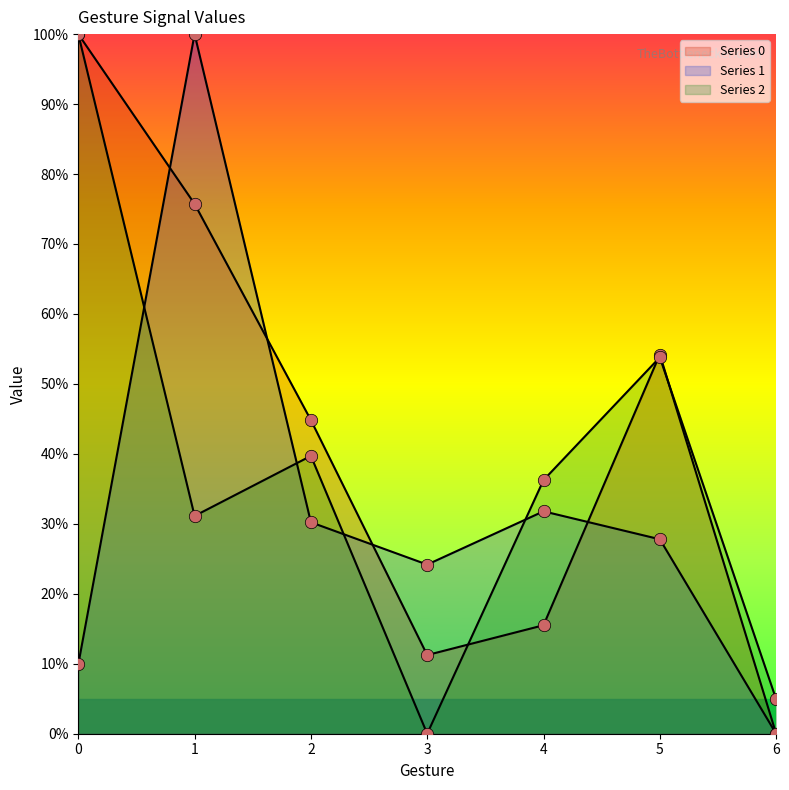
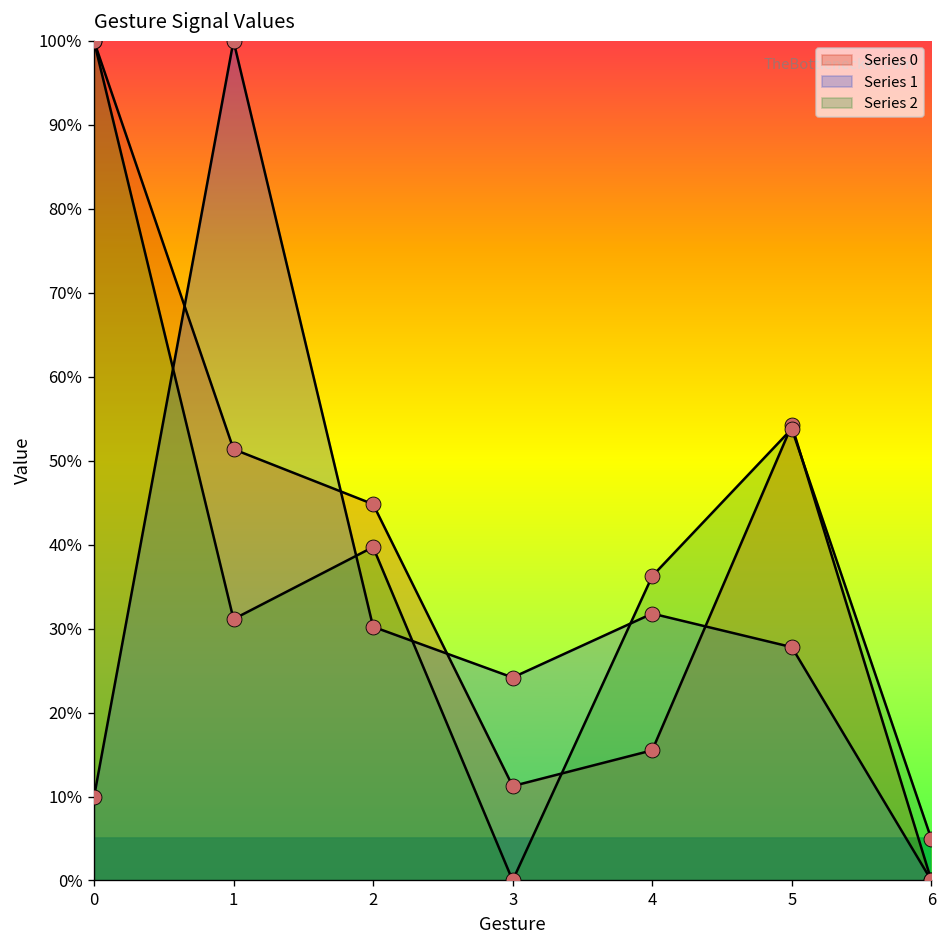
Series 0, 1: 76% -> 51%
